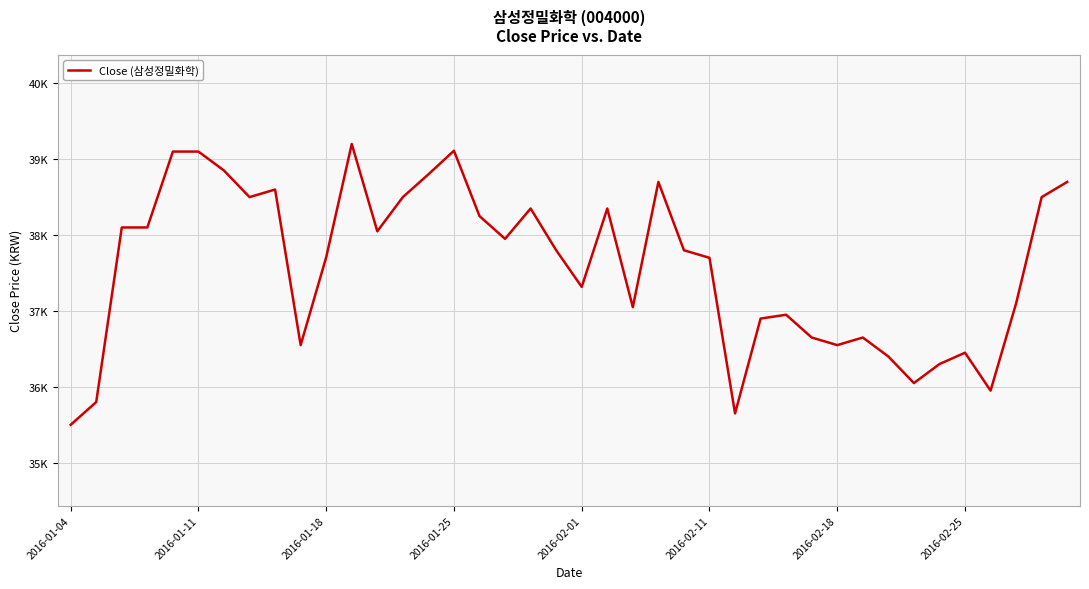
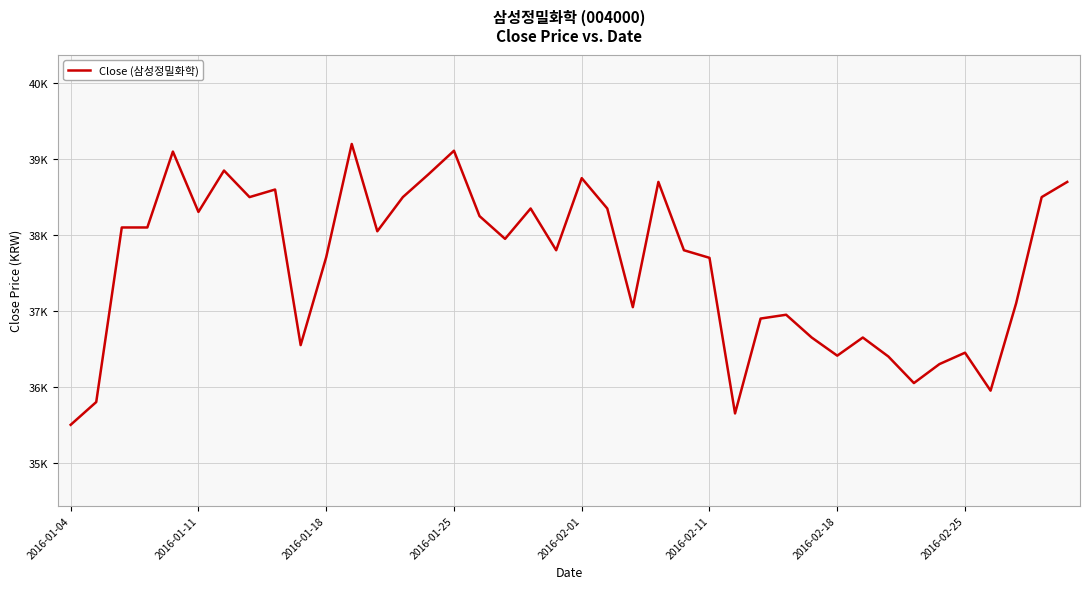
2016-01-11: 39100 -> 38300
2016-02-01: 37300 -> 38800
2016-02-18: 36600 -> 36400
